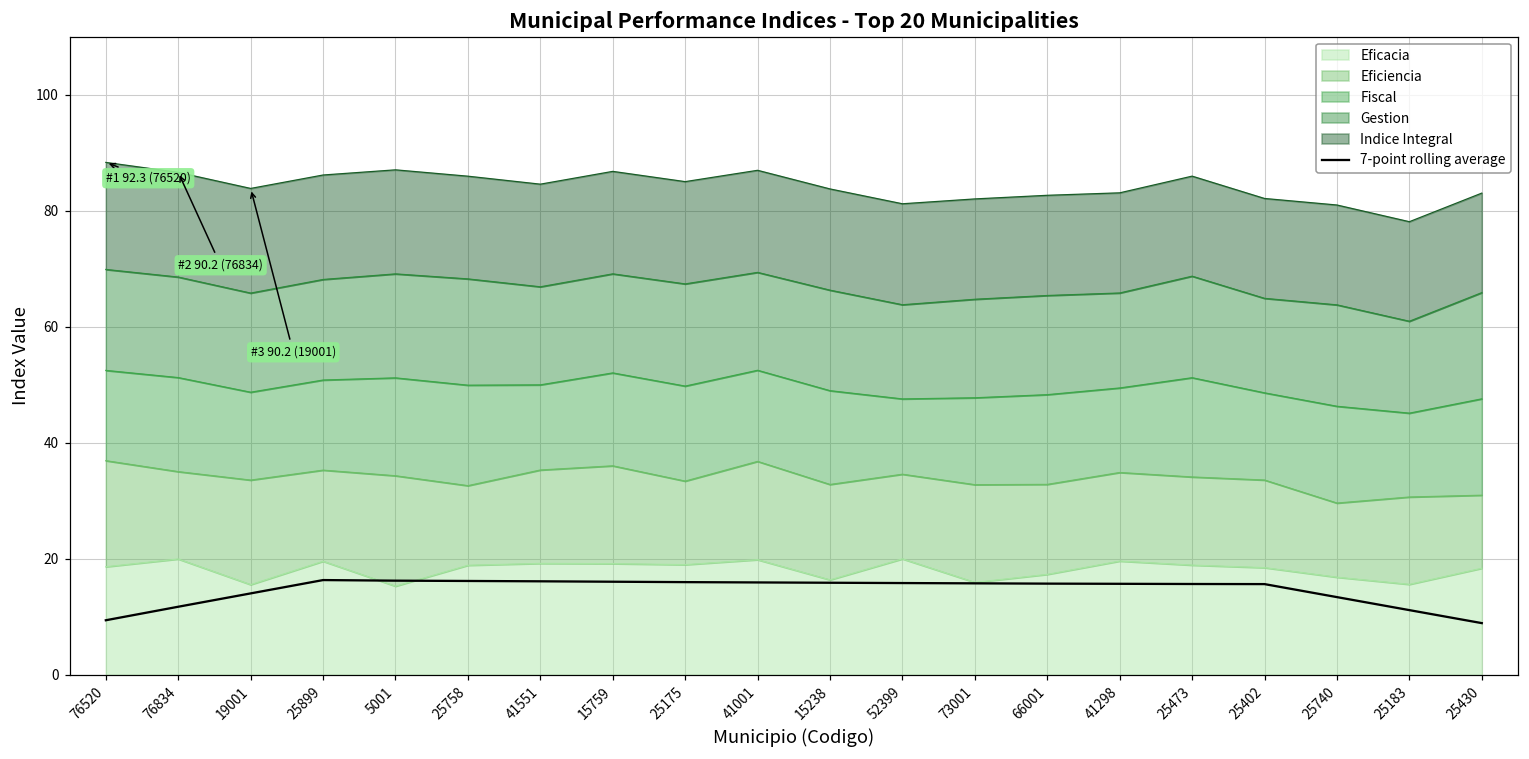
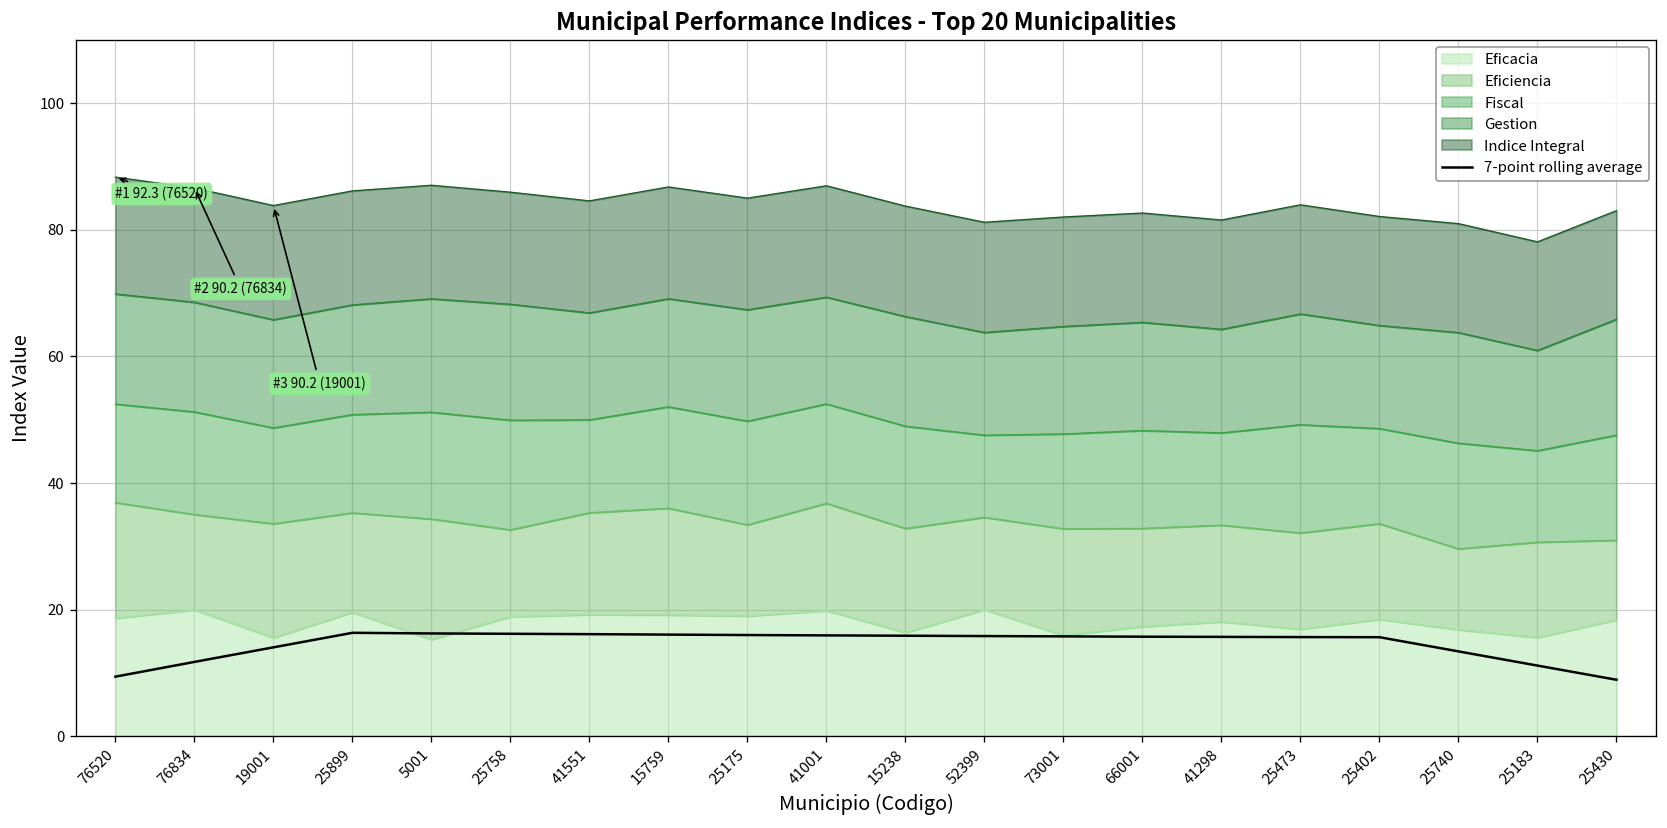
Eficacia, 41298: 20 -> 18
Eficacia, 25473: 19 -> 17
